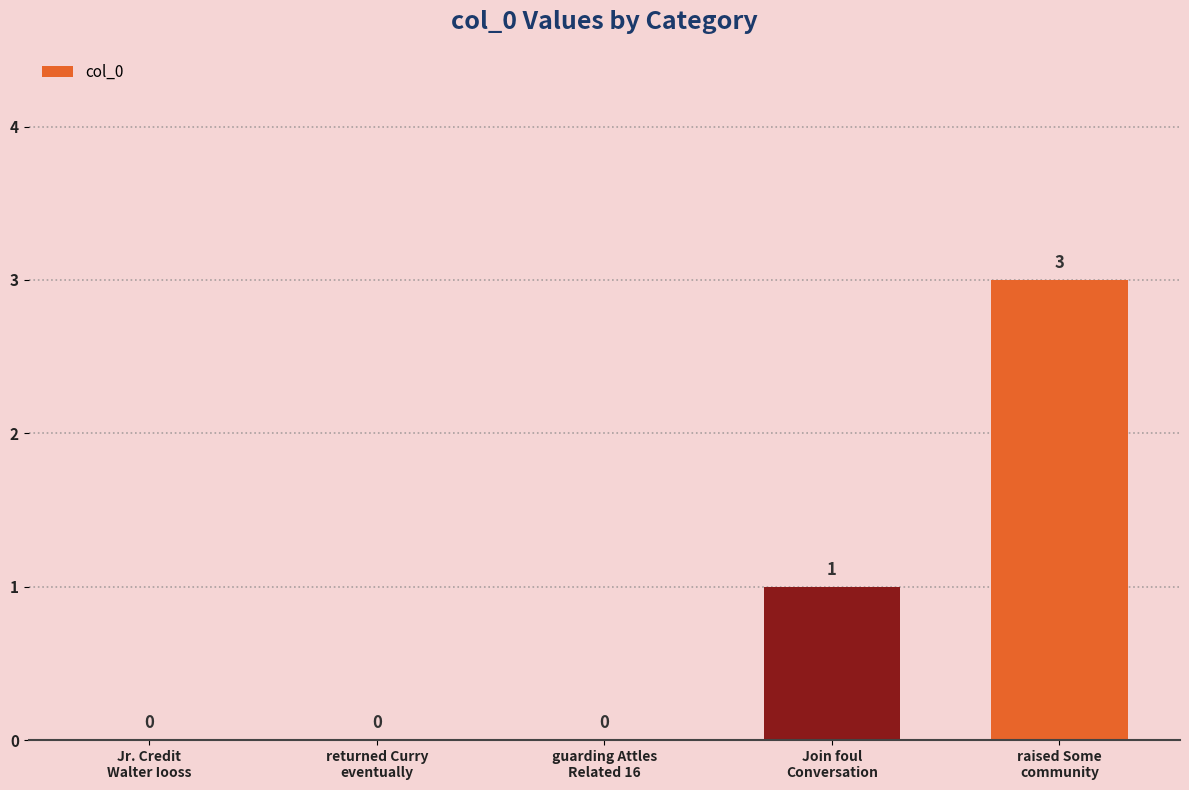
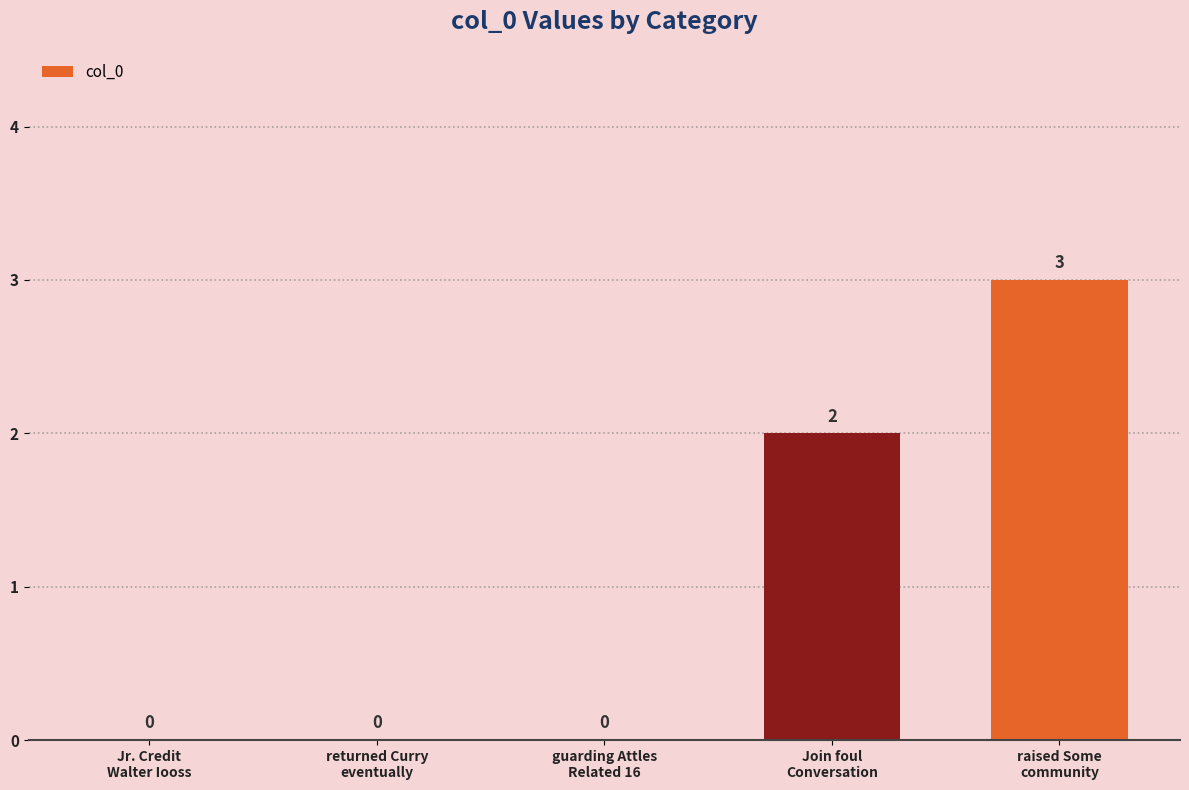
Join foul Conversation: 1 -> 2
